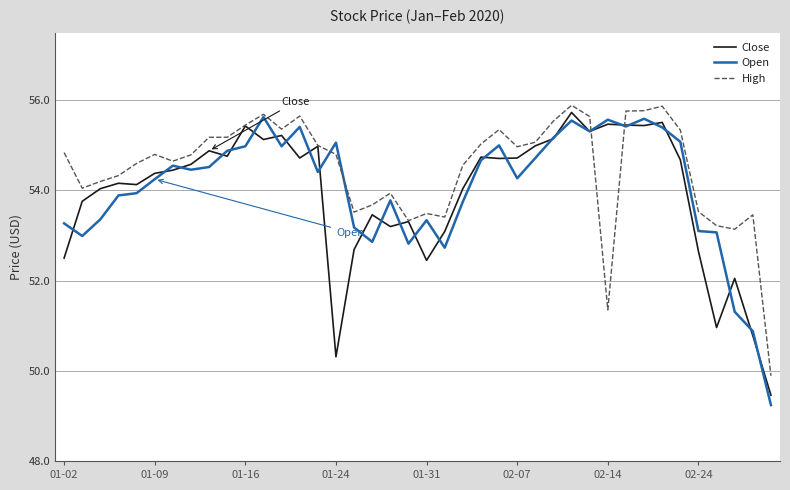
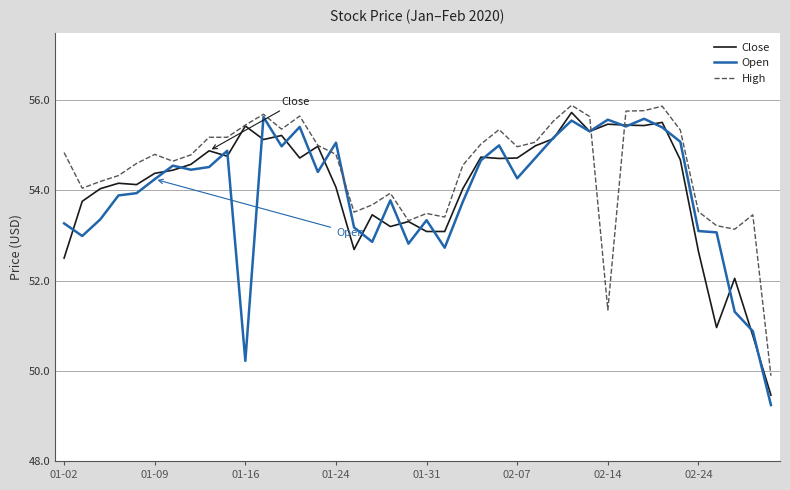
Open, 01-16: 55.0 -> 50.2
Close, 01-24: 50.3 -> 54.1
Close, 01-31: 52.5 -> 53.1
